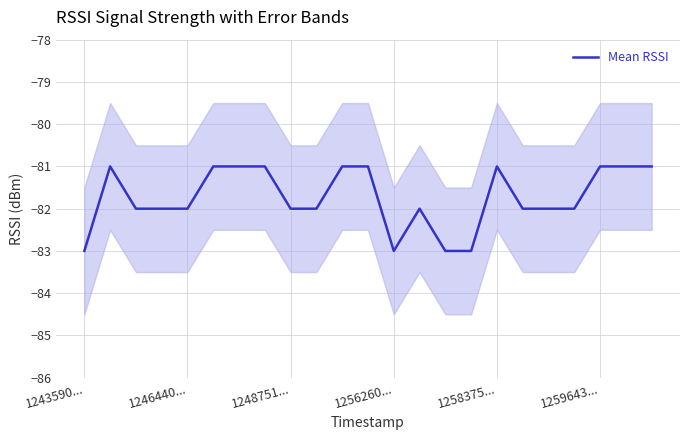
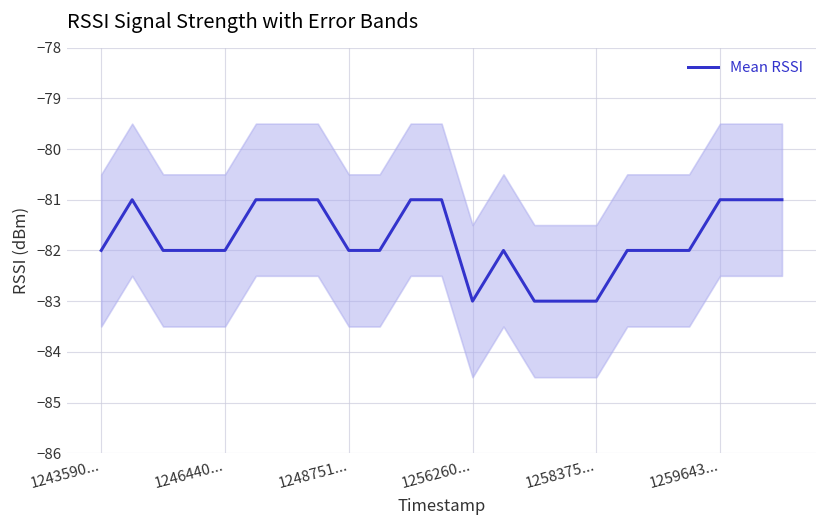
Mean RSSI, 1243590...: -83 -> -82
Mean RSSI, 1258375...: -81 -> -83
